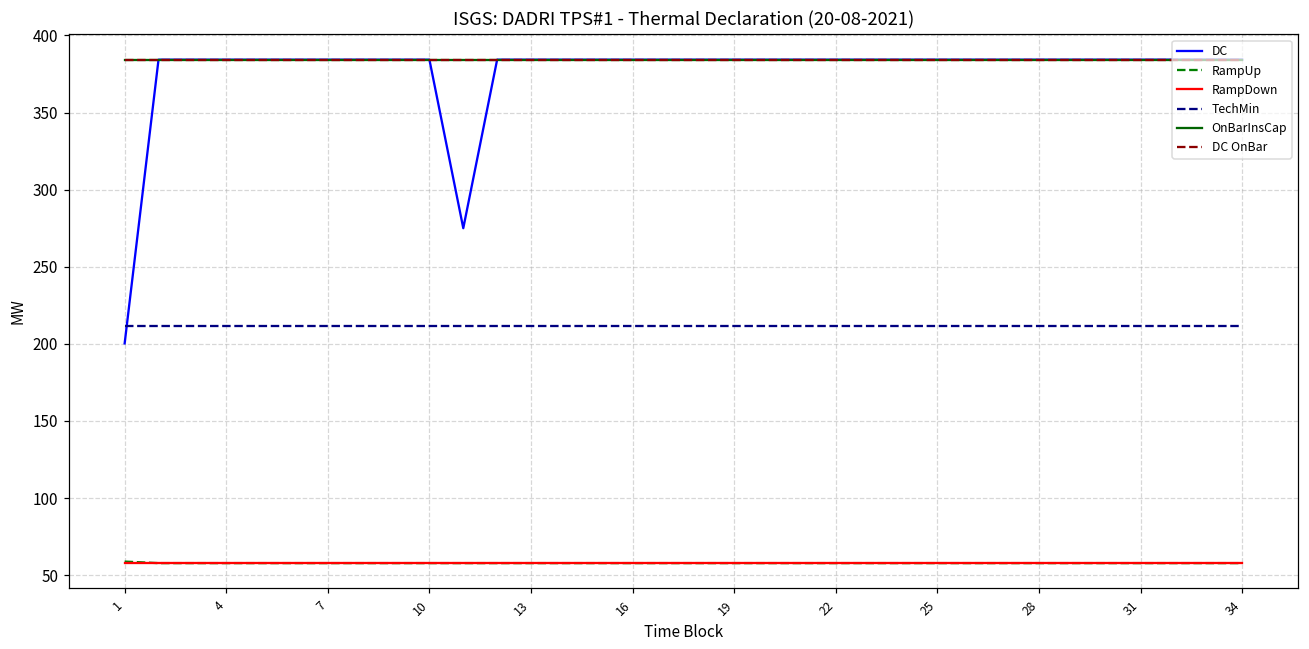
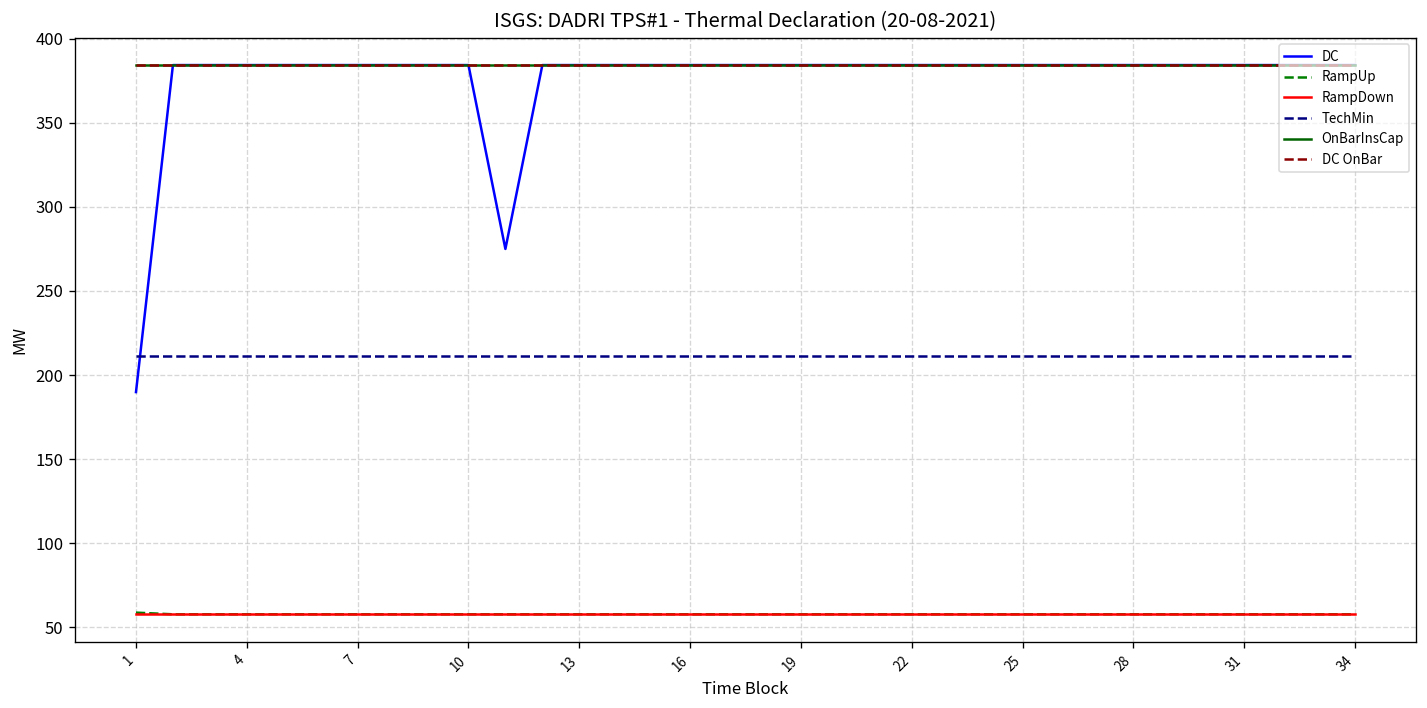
DC, 1: 200 -> 190
